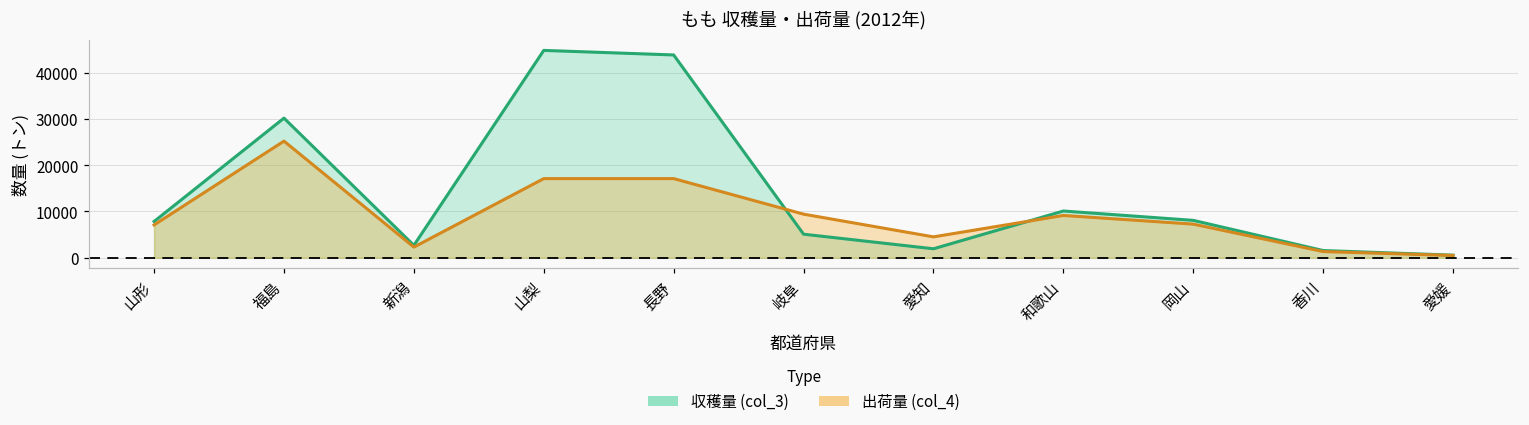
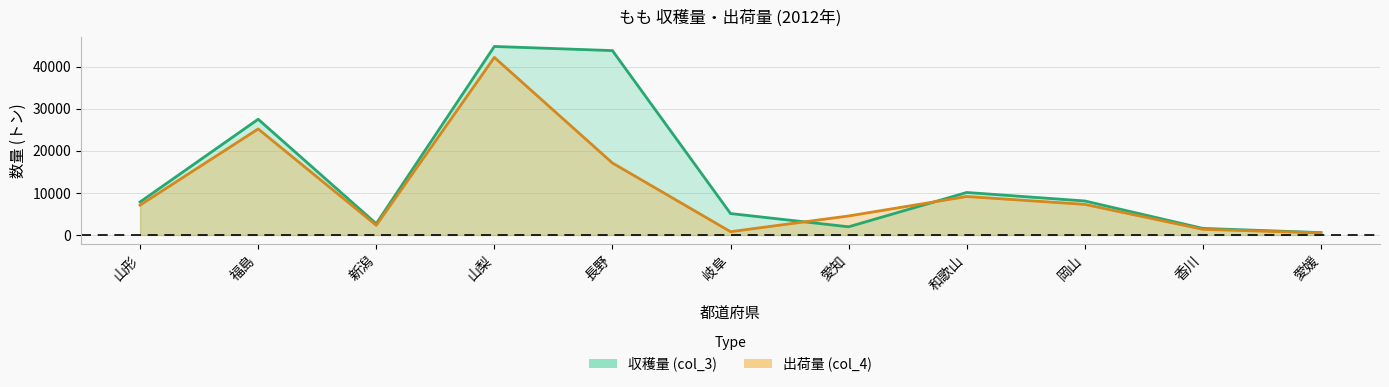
収穫量 (col_3), 福島: 30000 -> 28000
出荷量 (col_4), 山梨: 17000 -> 42000
出荷量 (col_4), 岐阜: 9000 -> 1000
